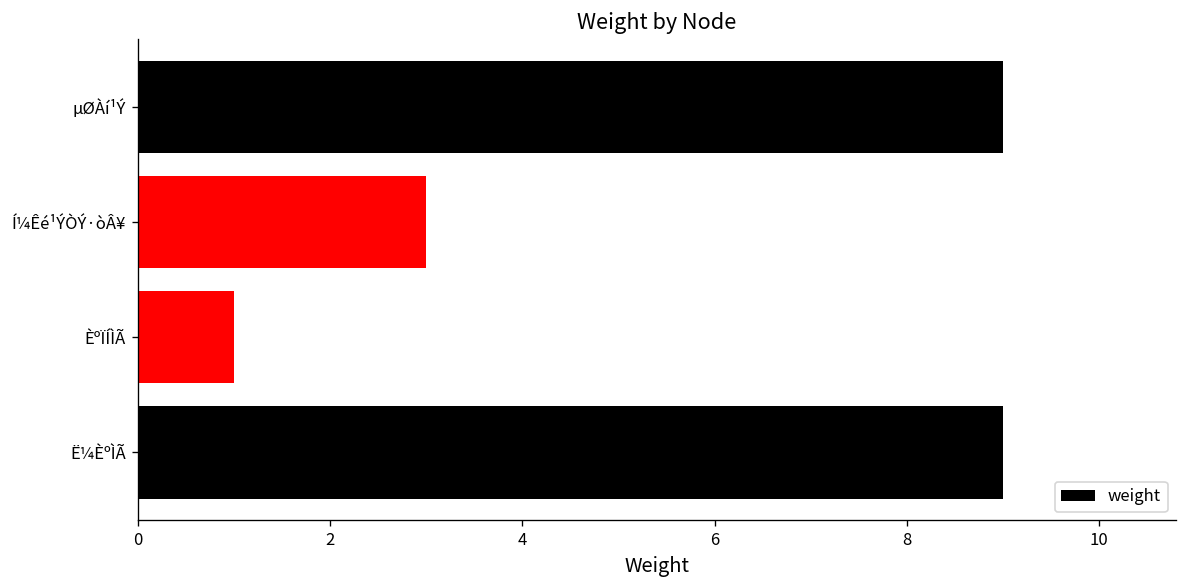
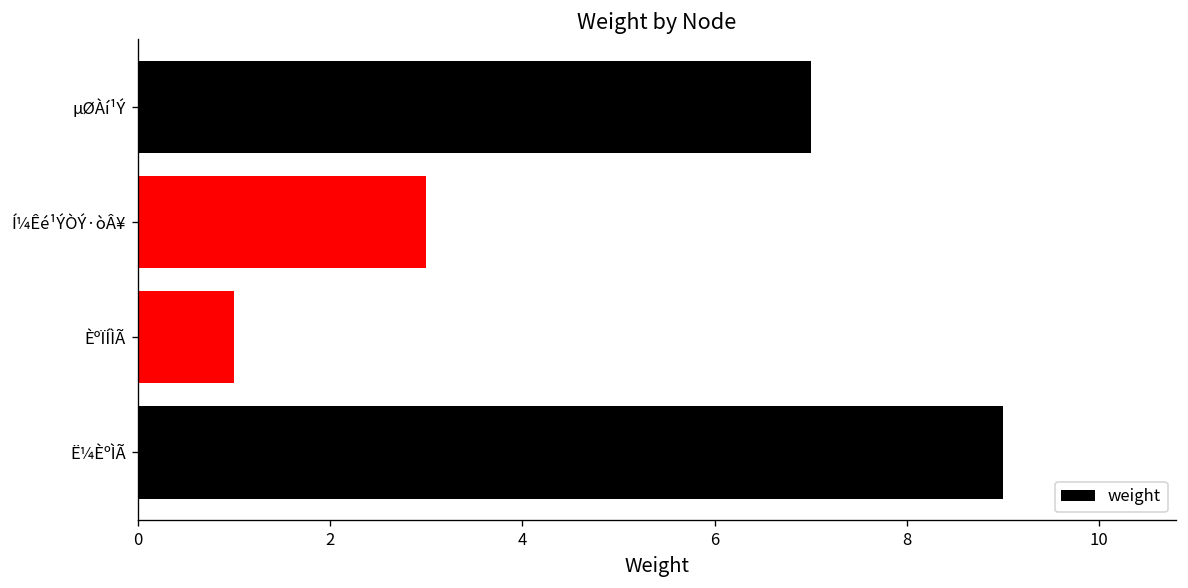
µØÀí¹Ý: 9 -> 7
